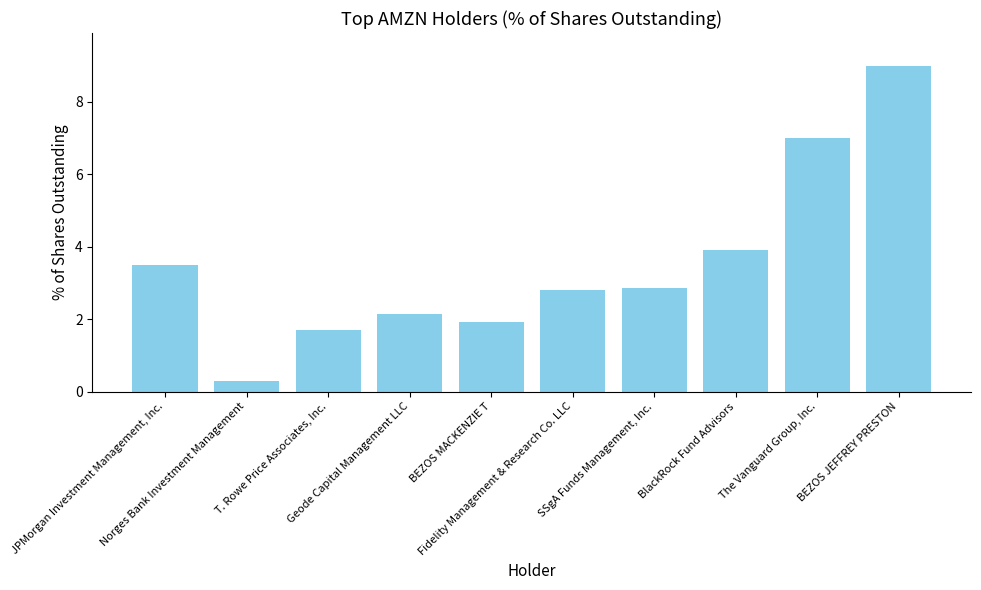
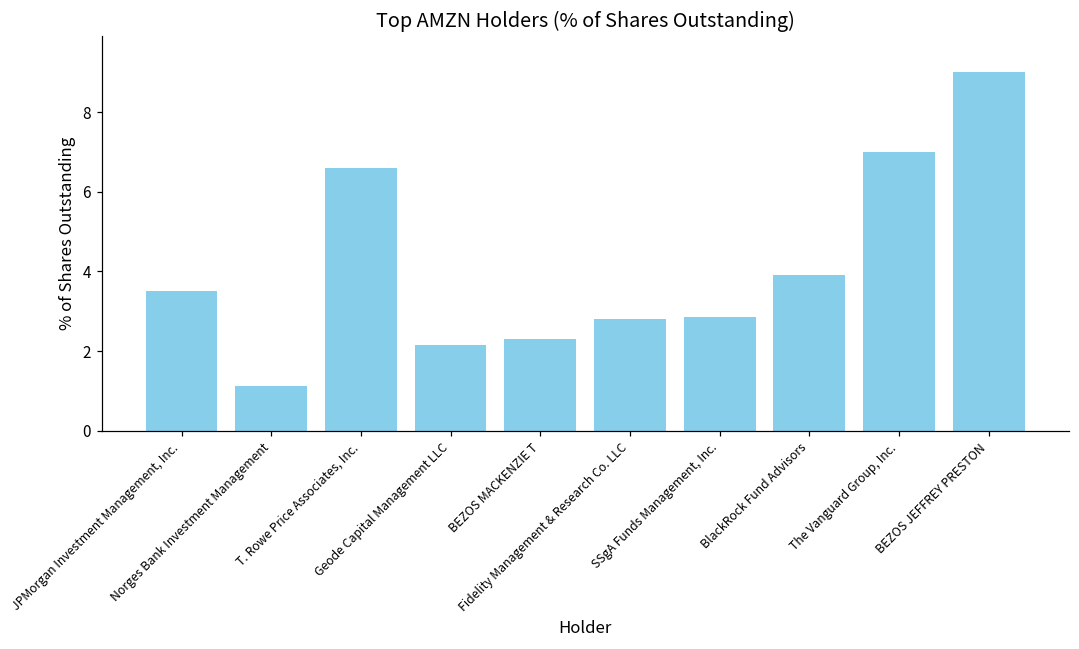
Norges Bank Investment Management: 0.3 -> 1.1
T. Rowe Price Associates, Inc.: 1.7 -> 6.6
BEZOS MACKENZIE T: 1.9 -> 2.3
